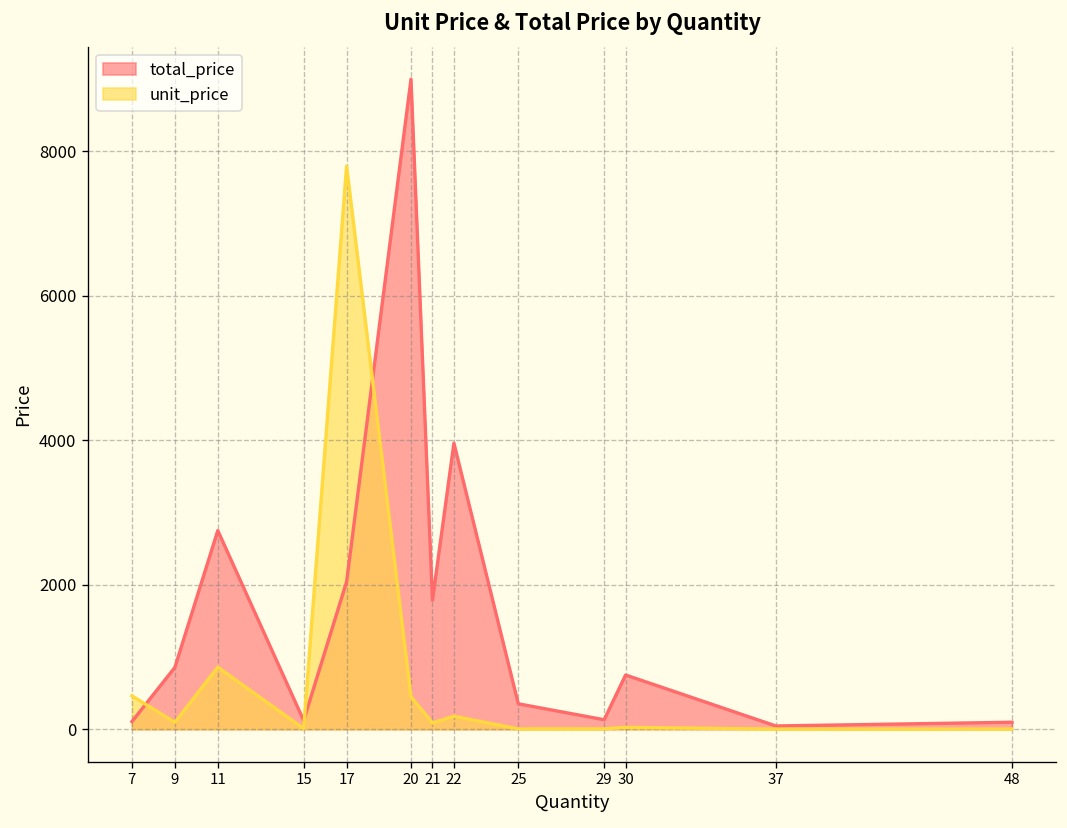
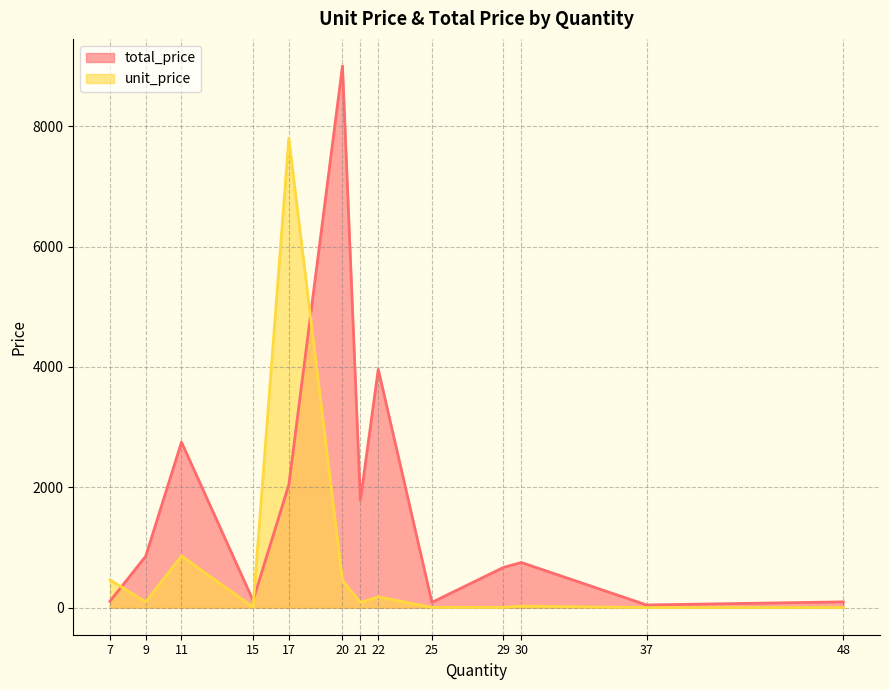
total_price, 25: 400 -> 100
total_price, 29: 100 -> 700
